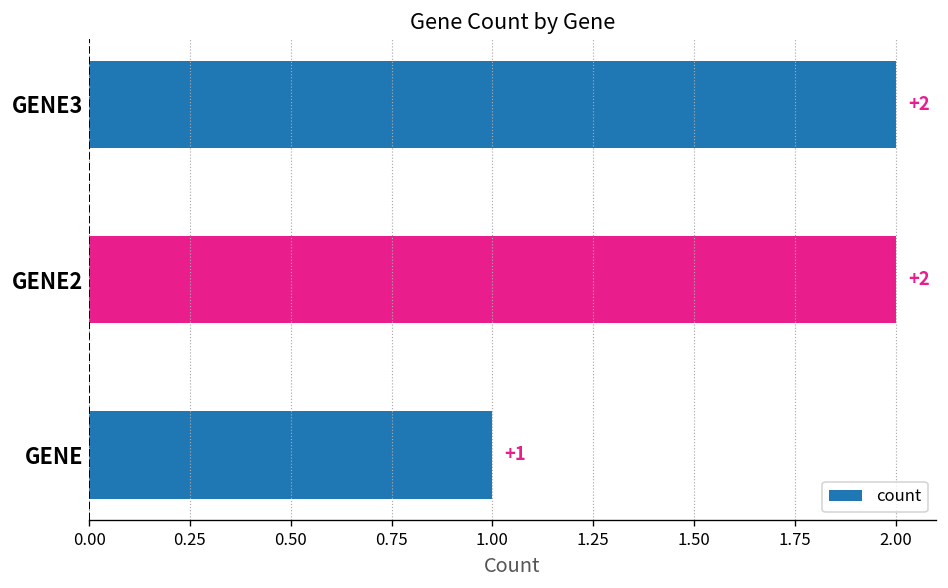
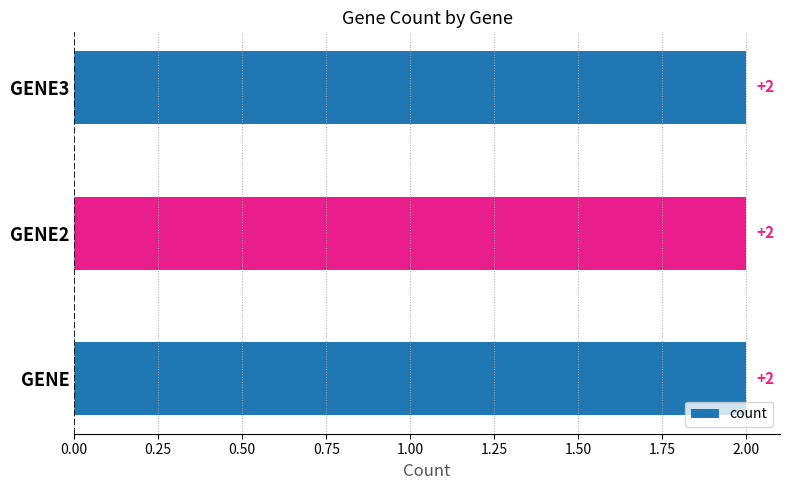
GENE: +1 -> +2
